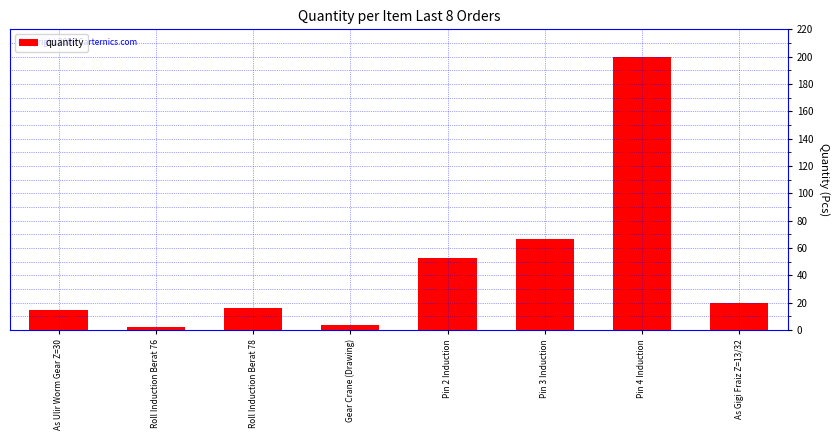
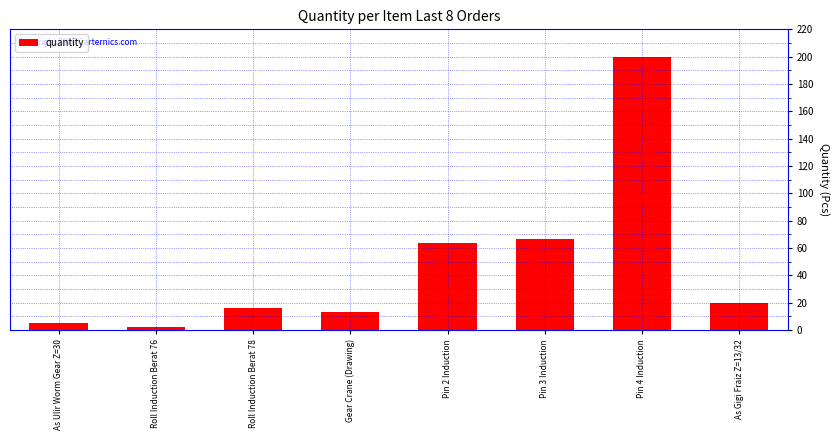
As Ulir Worm Gear Z=30: 15 -> 5
Gear Crane (Drawing): 4 -> 13
Pin 2 Induction: 53 -> 64
